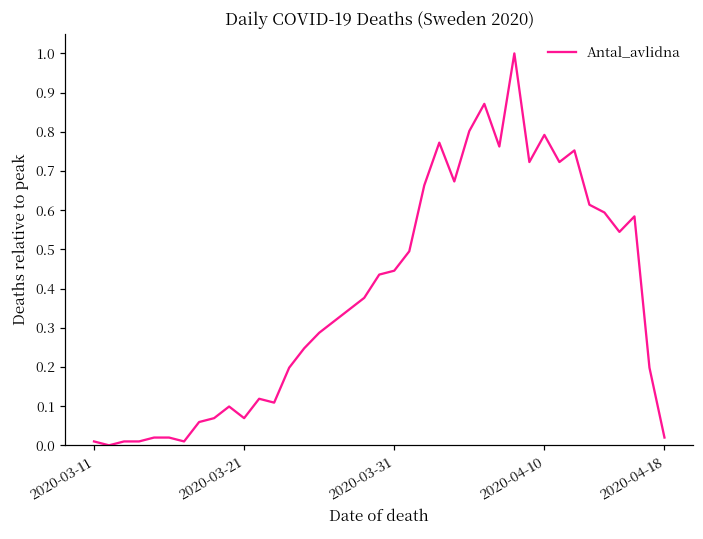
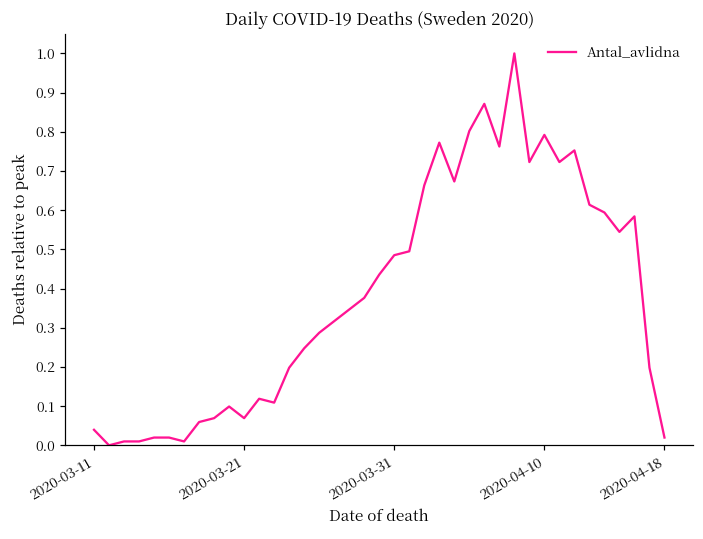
2020-03-11: 0.01 -> 0.04
2020-03-31: 0.45 -> 0.49
